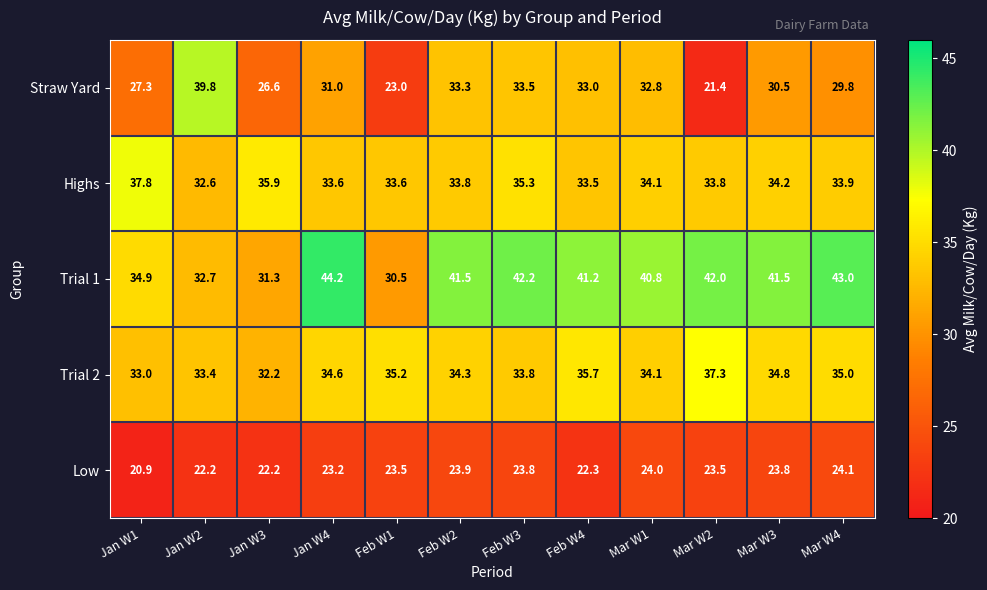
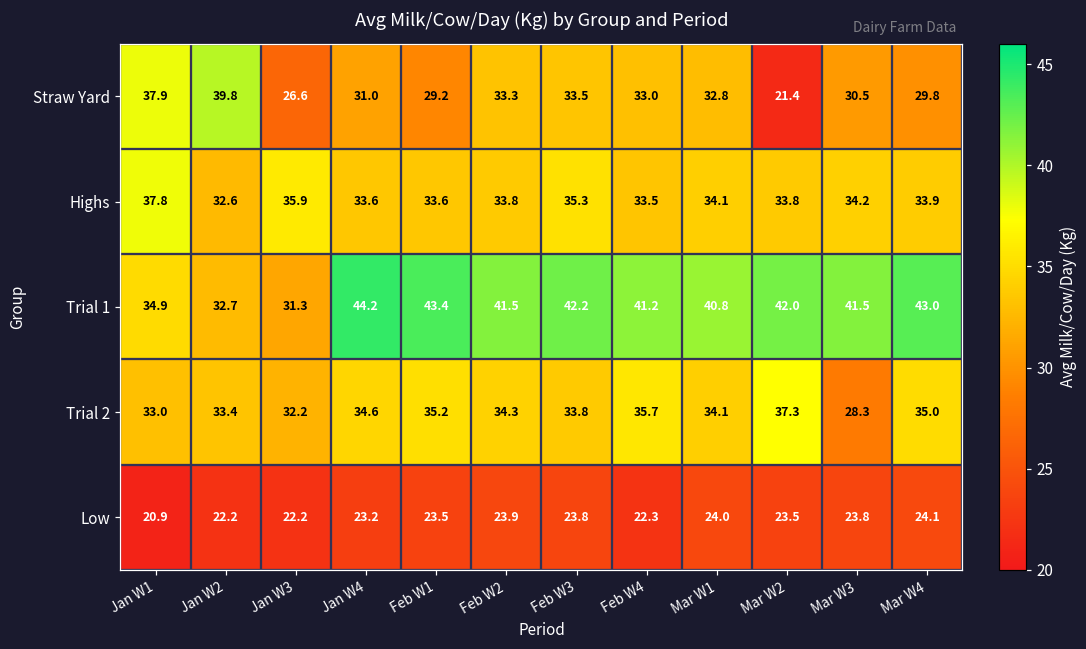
Straw Yard, Jan W1: 27.3 -> 37.9
Straw Yard, Feb W1: 23.0 -> 29.2
Trial 1, Feb W1: 30.5 -> 43.4
Trial 2, Mar W3: 34.8 -> 28.3
